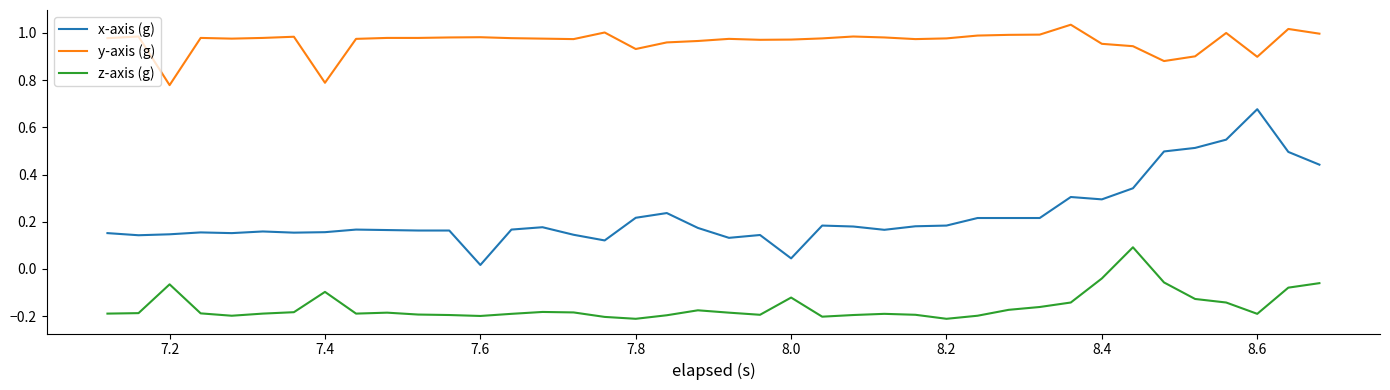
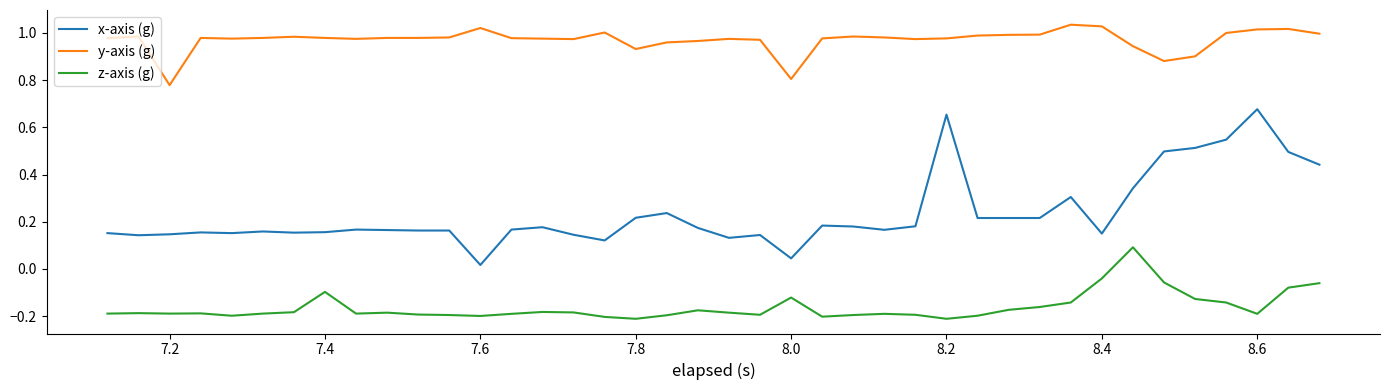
z-axis (g), 7.2: -0.07 -> -0.19
y-axis (g), 7.4: 0.79 -> 0.98
y-axis (g), 7.6: 0.98 -> 1.02
y-axis (g), 8.0: 0.97 -> 0.81
x-axis (g), 8.2: 0.18 -> 0.65
x-axis (g), 8.4: 0.30 -> 0.15
y-axis (g), 8.4: 0.95 -> 1.03
y-axis (g), 8.6: 0.90 -> 1.02
